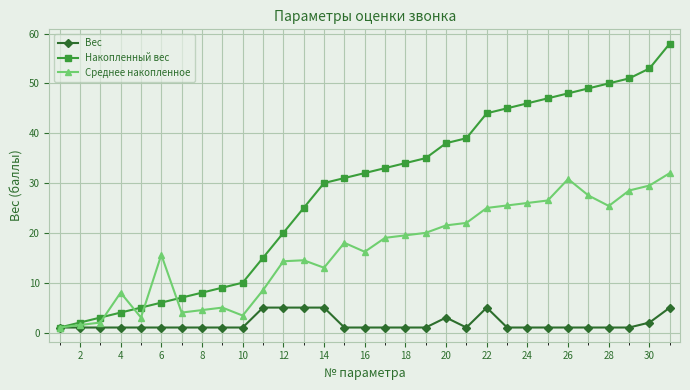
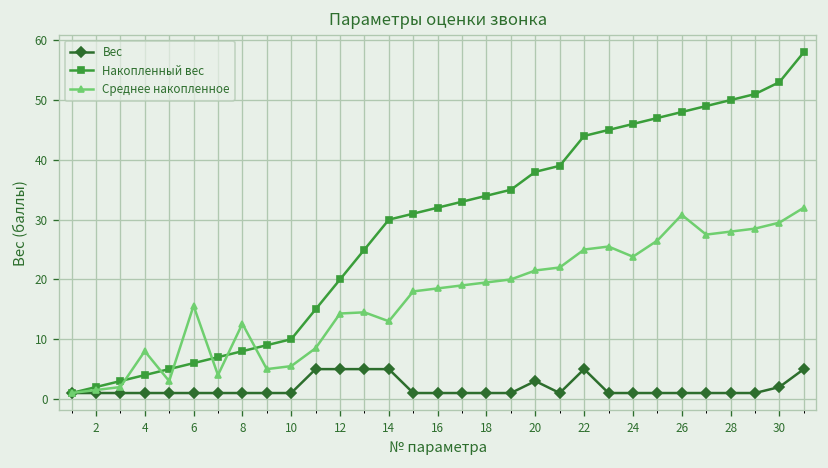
Среднее накопленное, 8: 5 -> 13
Среднее накопленное, 10: 3 -> 6
Среднее накопленное, 16: 16 -> 19
Среднее накопленное, 24: 26 -> 24
Среднее накопленное, 28: 25 -> 28
